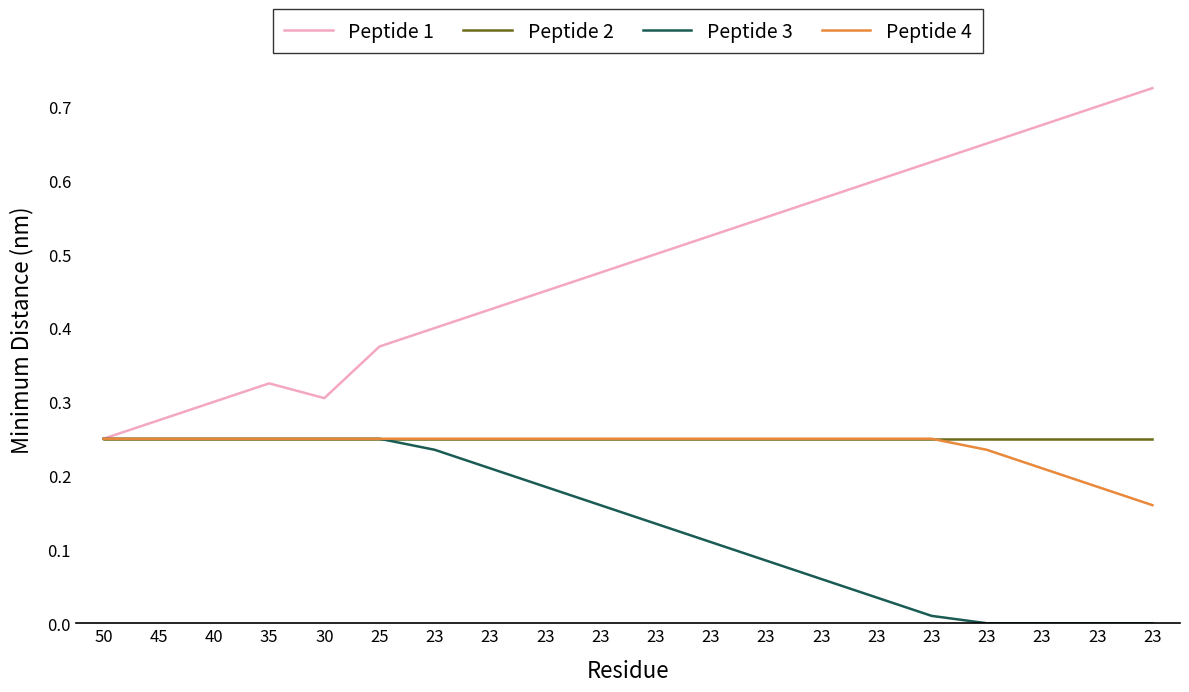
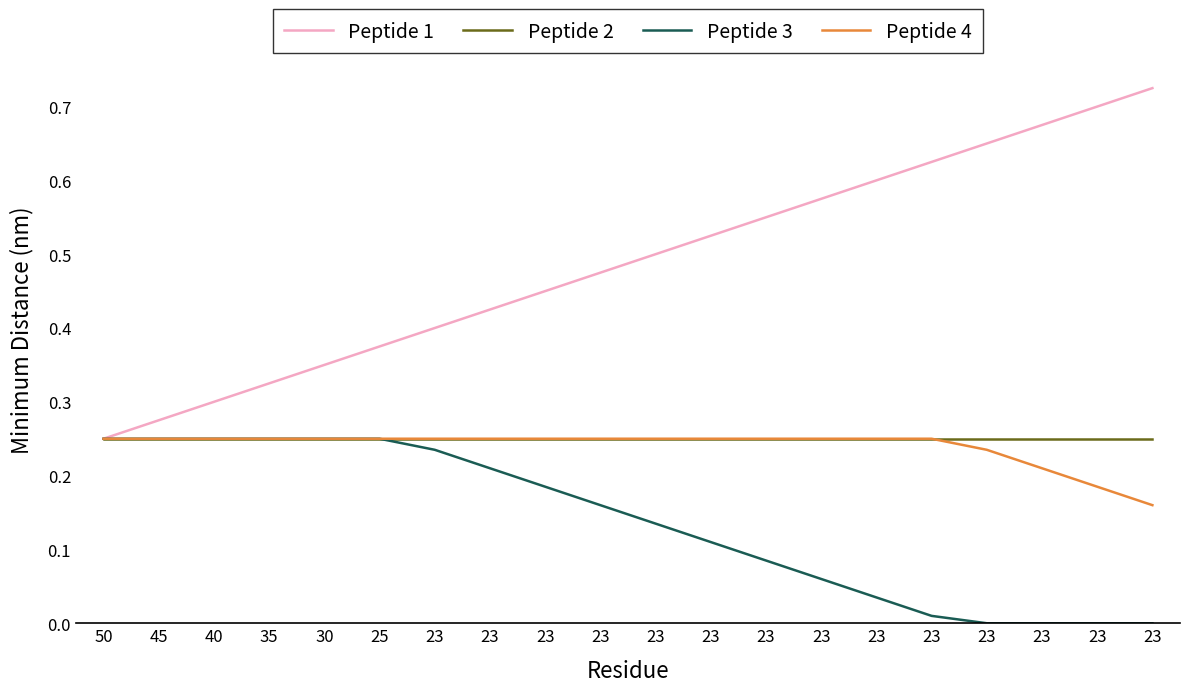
Peptide 1, 30: 0.31 -> 0.35
